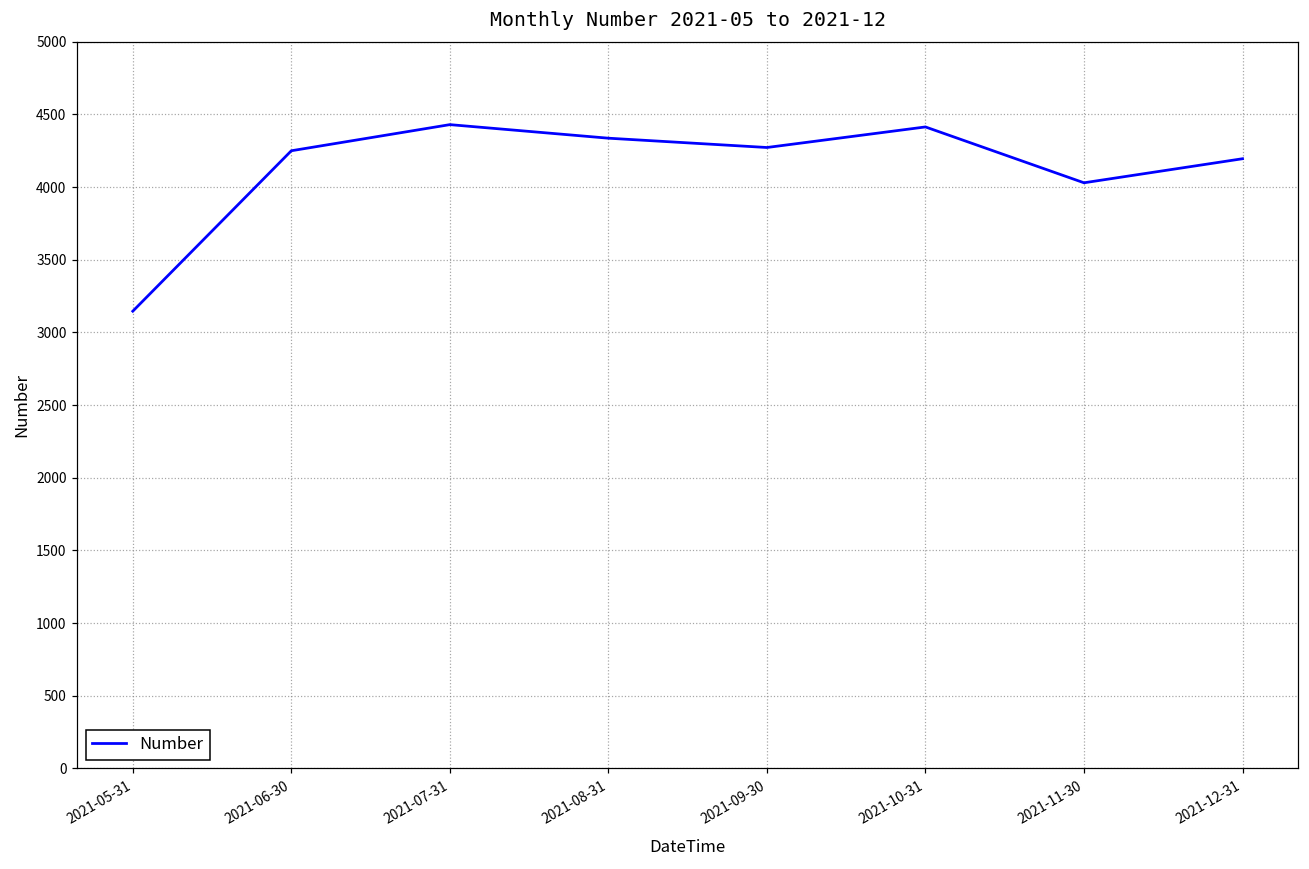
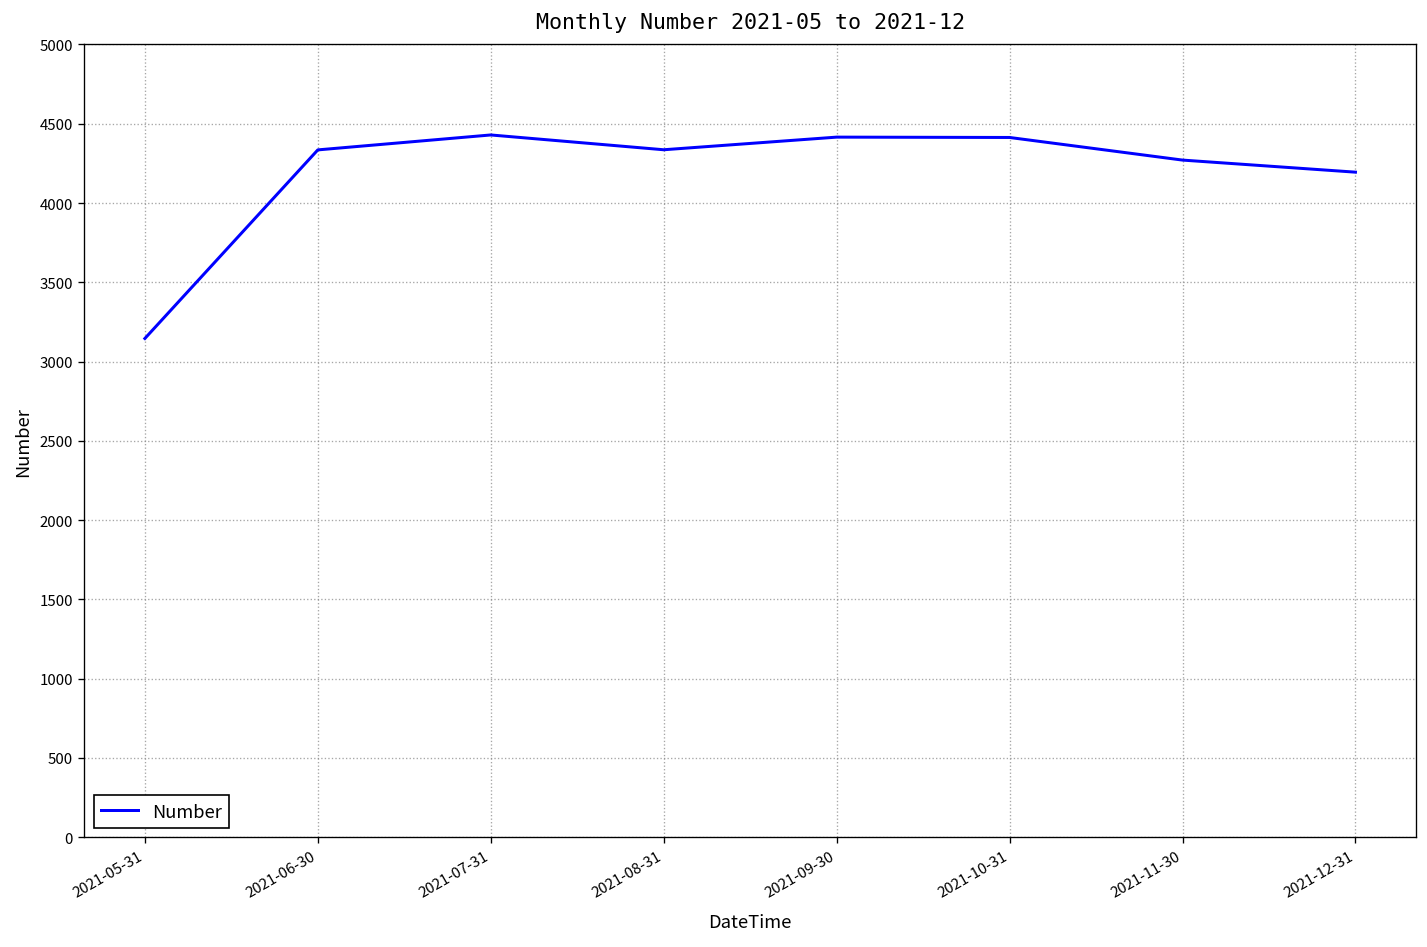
2021-06-30: 4250 -> 4340
2021-09-30: 4270 -> 4420
2021-11-30: 4030 -> 4270
